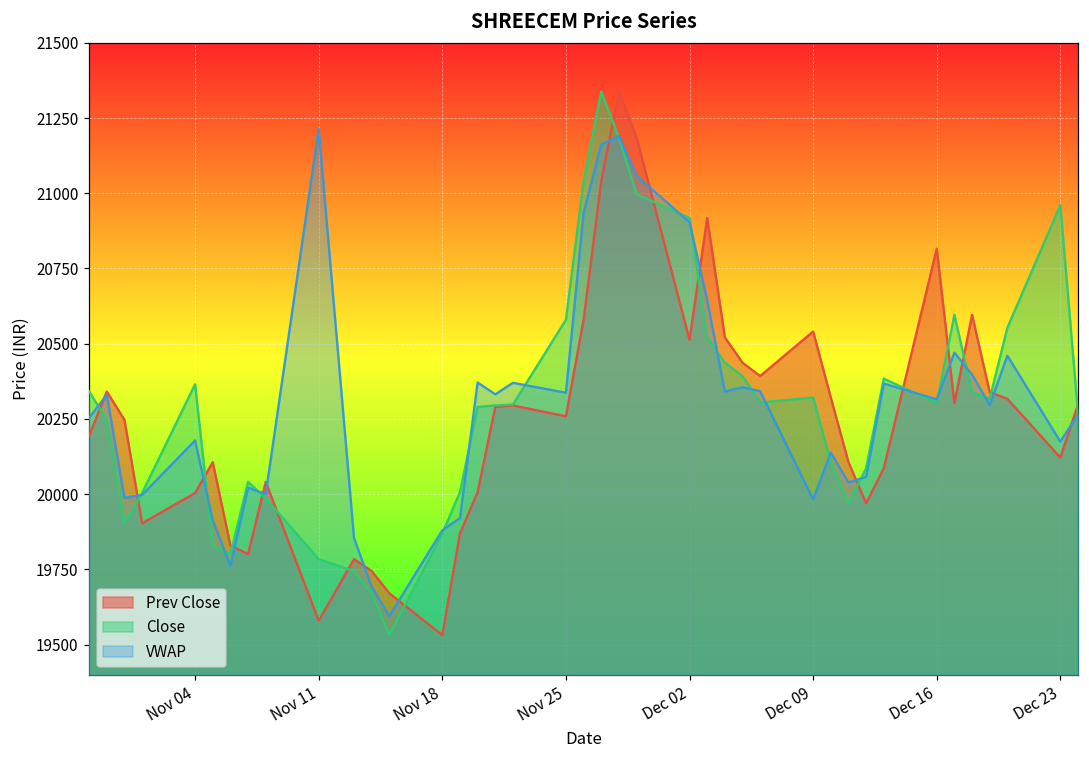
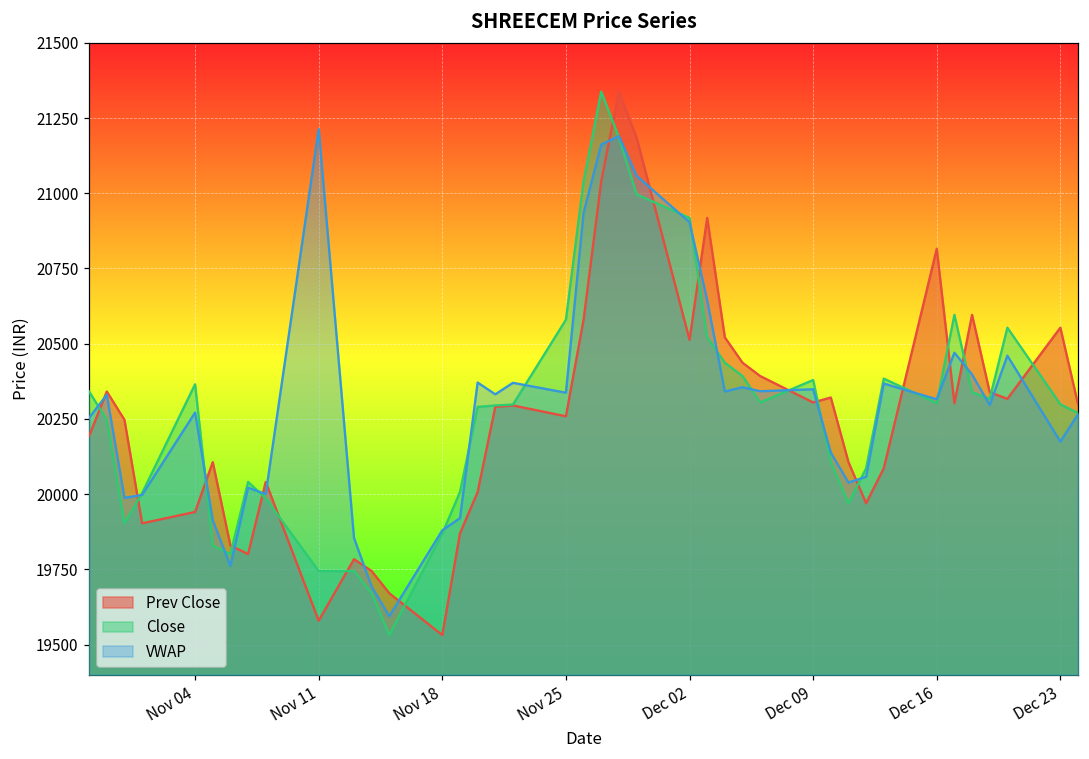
Prev Close, Nov 04: 20000 -> 19940
VWAP, Nov 04: 20180 -> 20270
Close, Nov 11: 19780 -> 19740
Prev Close, Dec 09: 20540 -> 20300
Close, Dec 09: 20320 -> 20380
VWAP, Dec 09: 19980 -> 20350
Prev Close, Dec 23: 20120 -> 20550
Close, Dec 23: 20960 -> 20300
